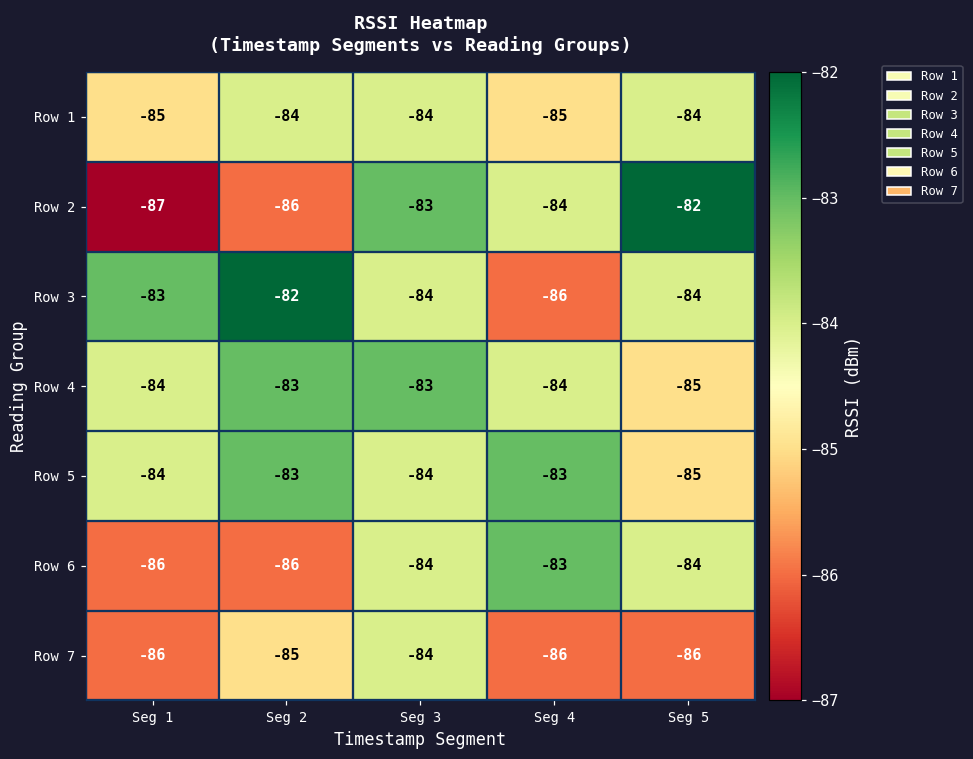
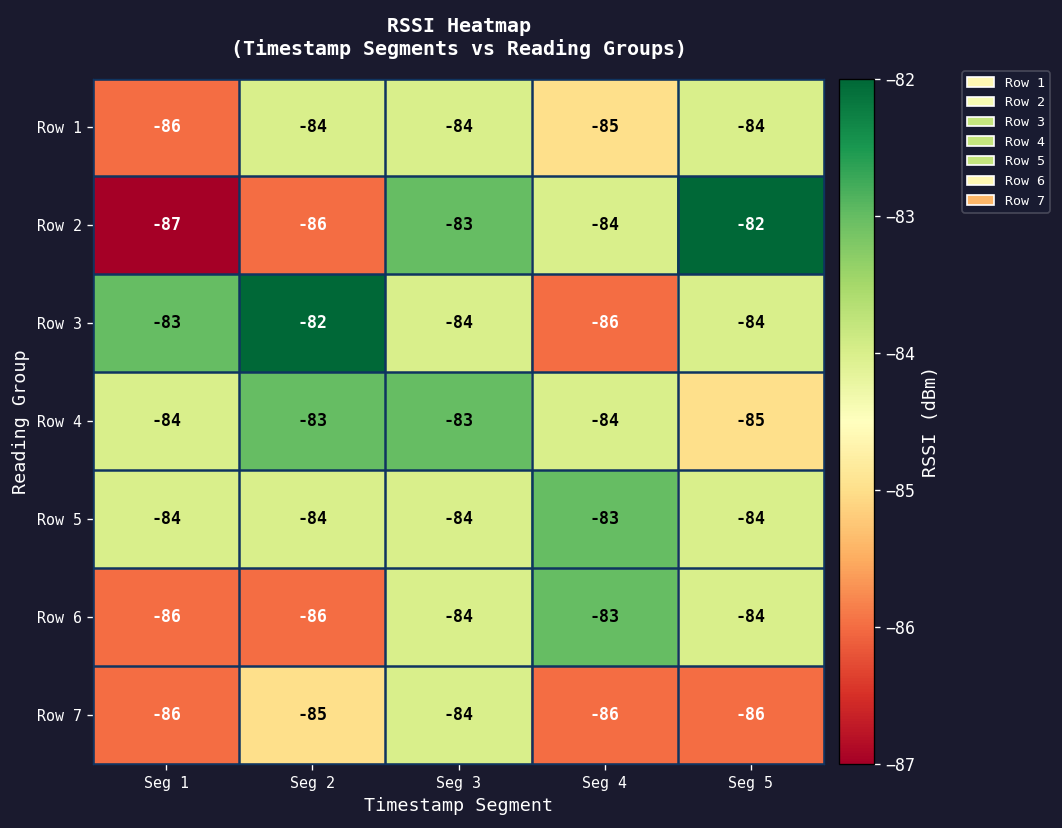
Row 1, Seg 1: -85 -> -86
Row 5, Seg 2: -83 -> -84
Row 5, Seg 5: -85 -> -84
